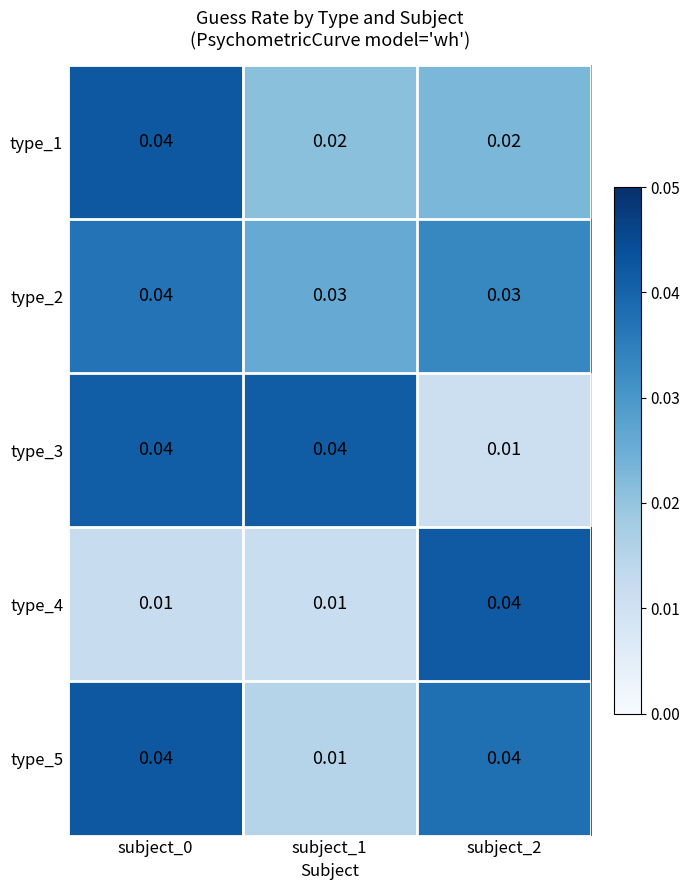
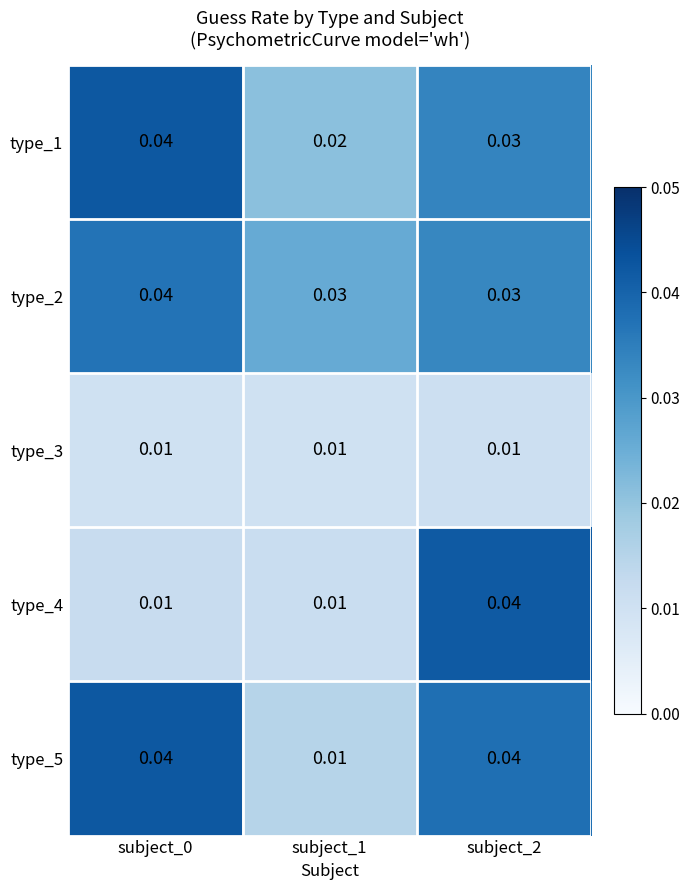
type_1, subject_2: 0.02 -> 0.03
type_3, subject_0: 0.04 -> 0.01
type_3, subject_1: 0.04 -> 0.01
